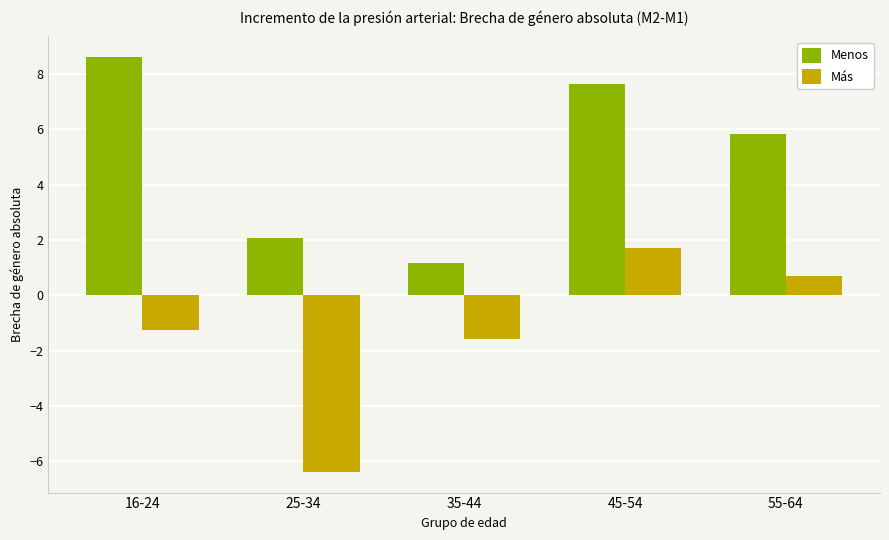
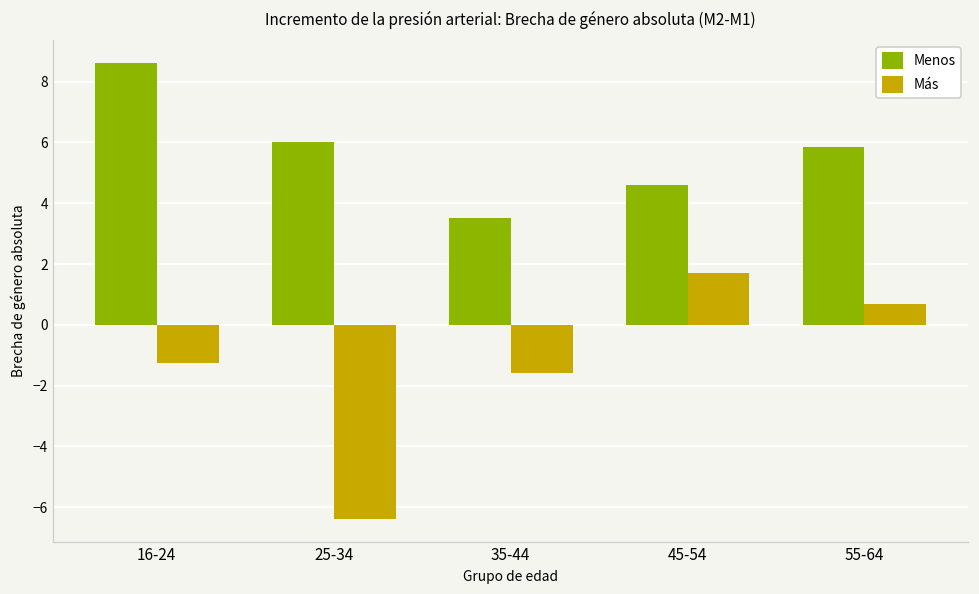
Menos, 25-34: 2.1 -> 6.0
Menos, 35-44: 1.2 -> 3.5
Menos, 45-54: 7.7 -> 4.6
